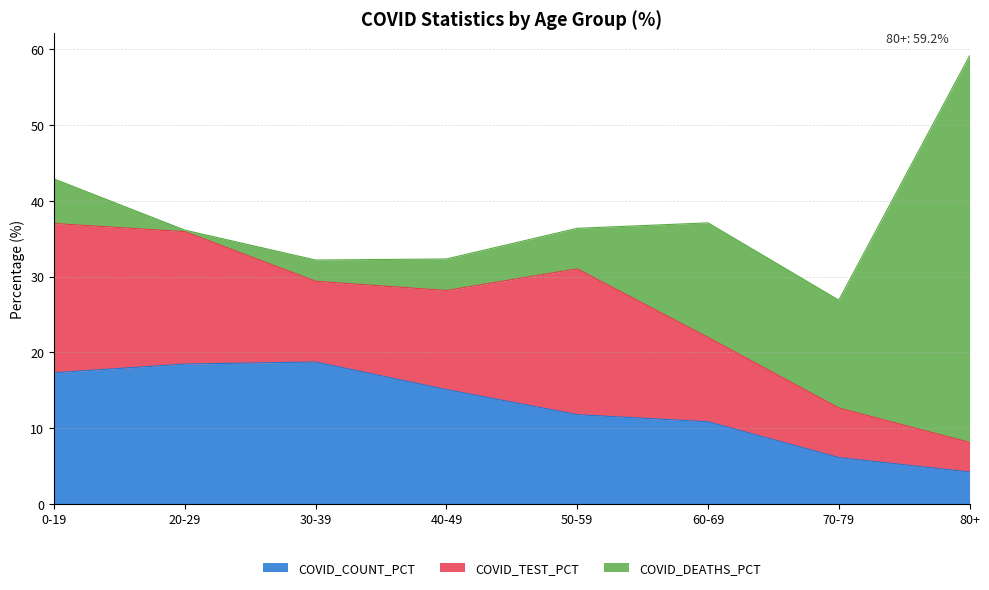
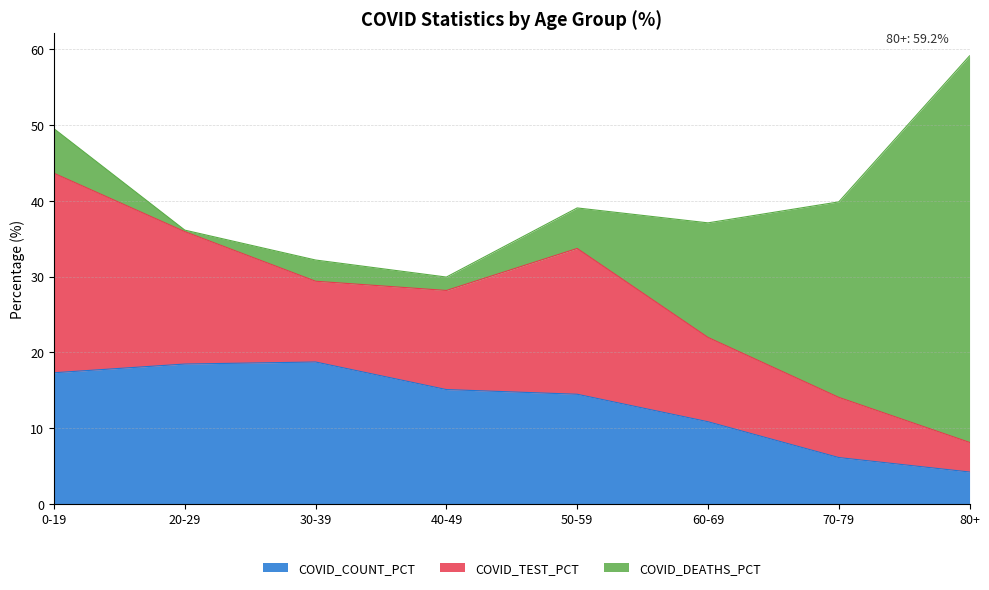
COVID_TEST_PCT, 0-19: 20 -> 26
COVID_DEATHS_PCT, 40-49: 4 -> 2
COVID_COUNT_PCT, 50-59: 12 -> 14
COVID_TEST_PCT, 70-79: 7 -> 8
COVID_DEATHS_PCT, 70-79: 14 -> 26
